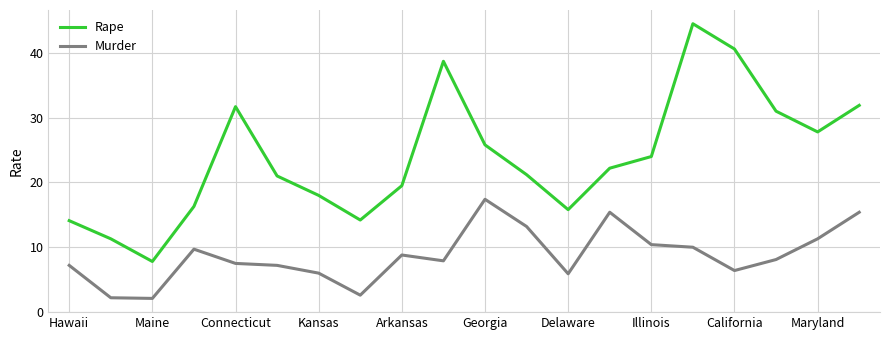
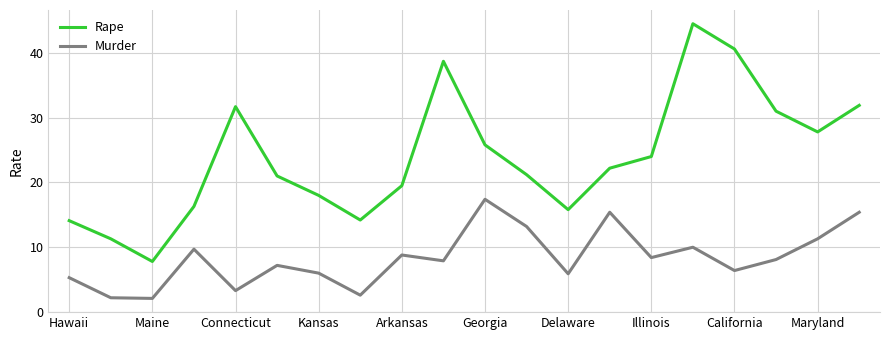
Murder, Hawaii: 7 -> 5
Murder, Connecticut: 8 -> 3
Murder, Illinois: 10 -> 8
